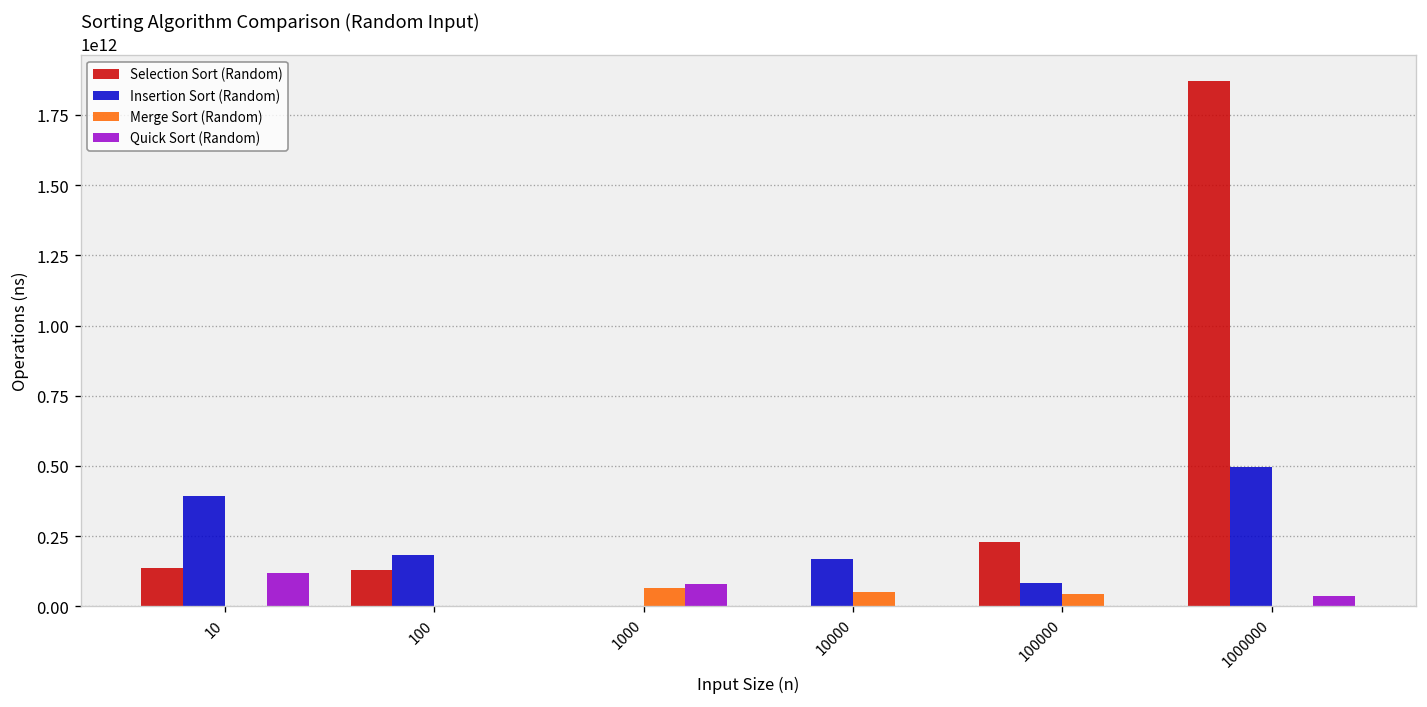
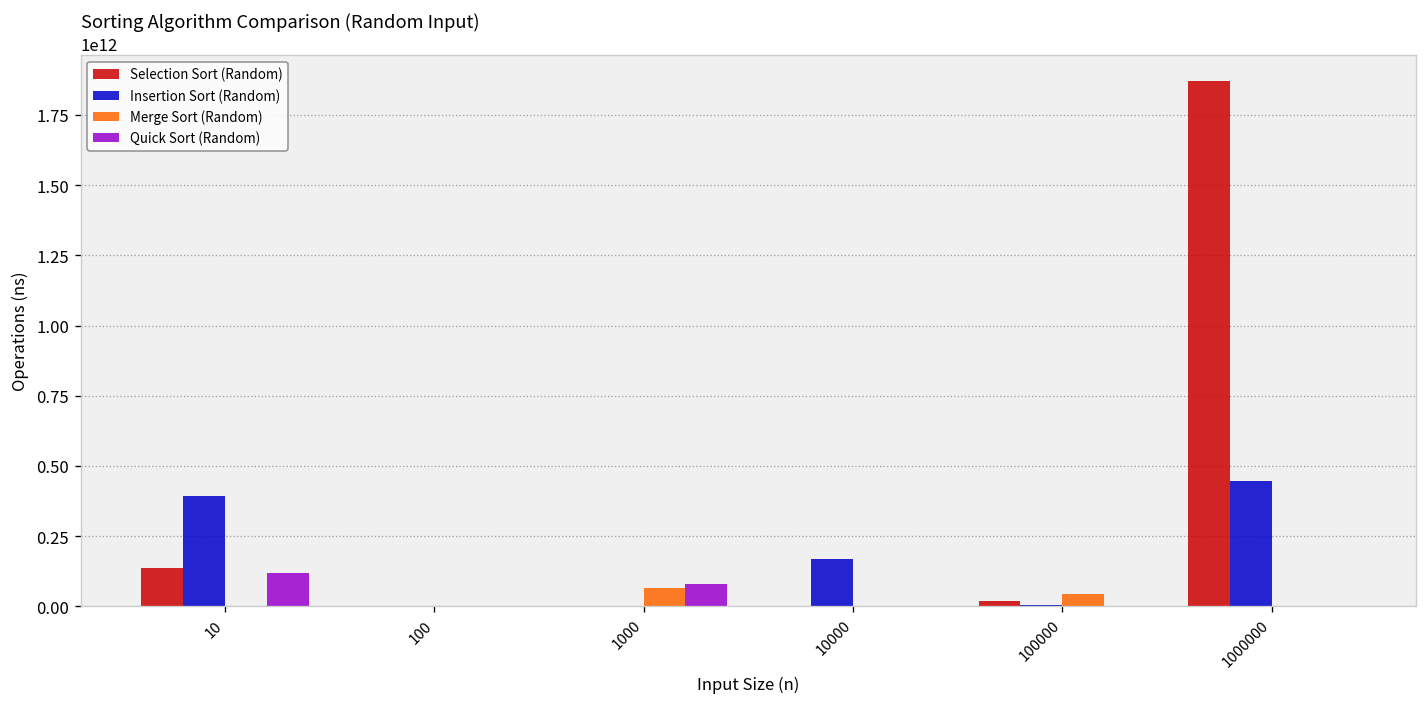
Selection Sort (Random), 100: 130000000000 -> 0
Insertion Sort (Random), 100: 180000000000 -> 0
Merge Sort (Random), 10000: 50000000000 -> 0
Selection Sort (Random), 100000: 230000000000 -> 20000000000
Insertion Sort (Random), 100000: 80000000000 -> 0
Insertion Sort (Random), 1000000: 500000000000 -> 450000000000
Quick Sort (Random), 1000000: 40000000000 -> 0
